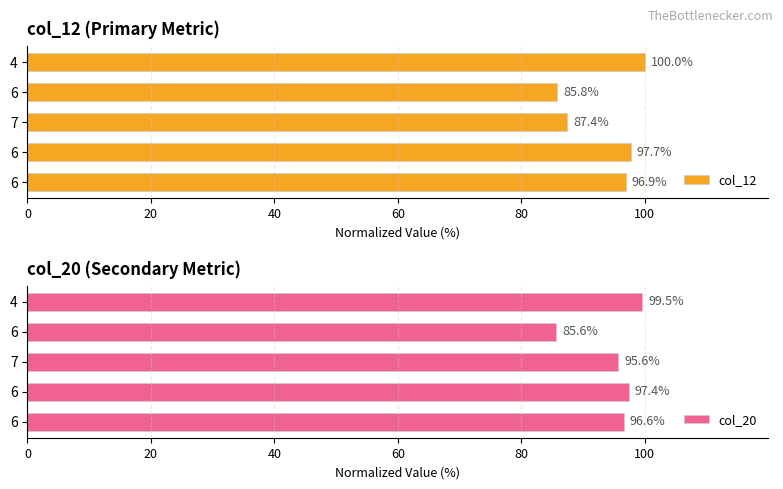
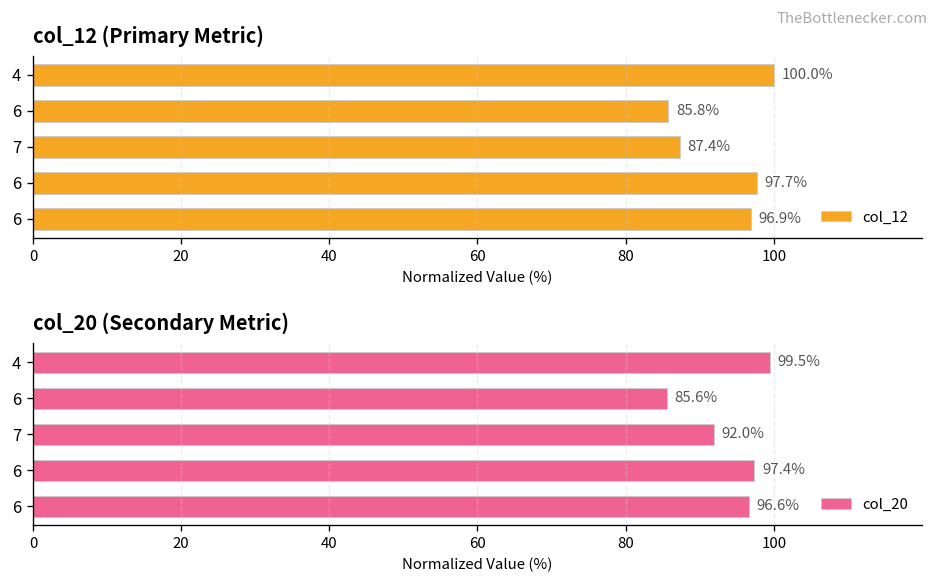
col_20 (Secondary Metric), 7: 95.6% -> 92.0%
